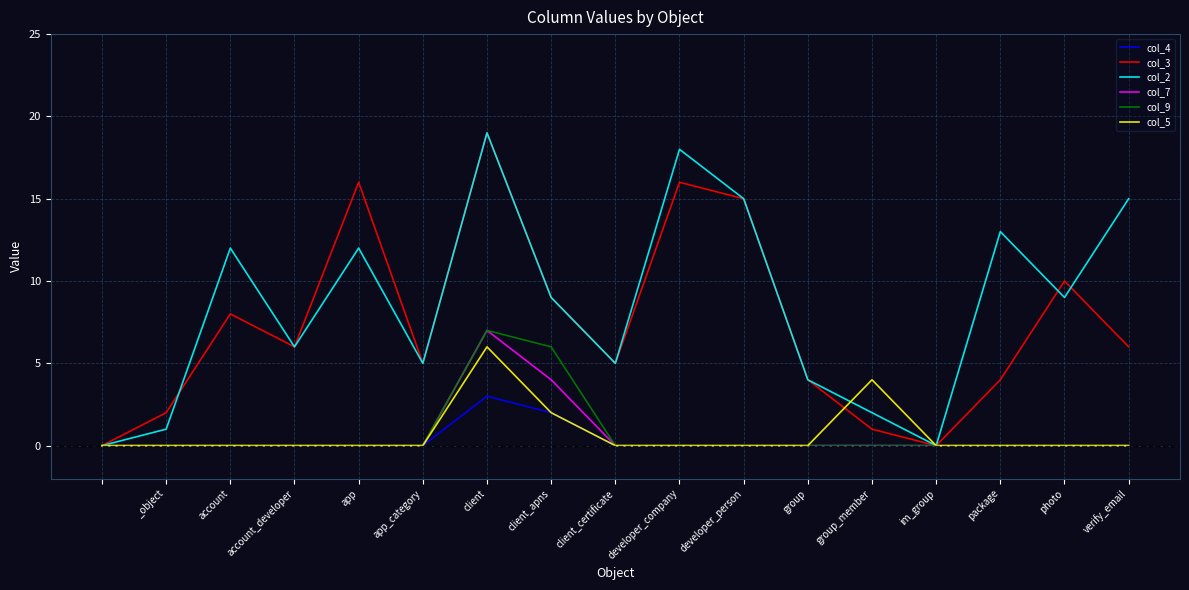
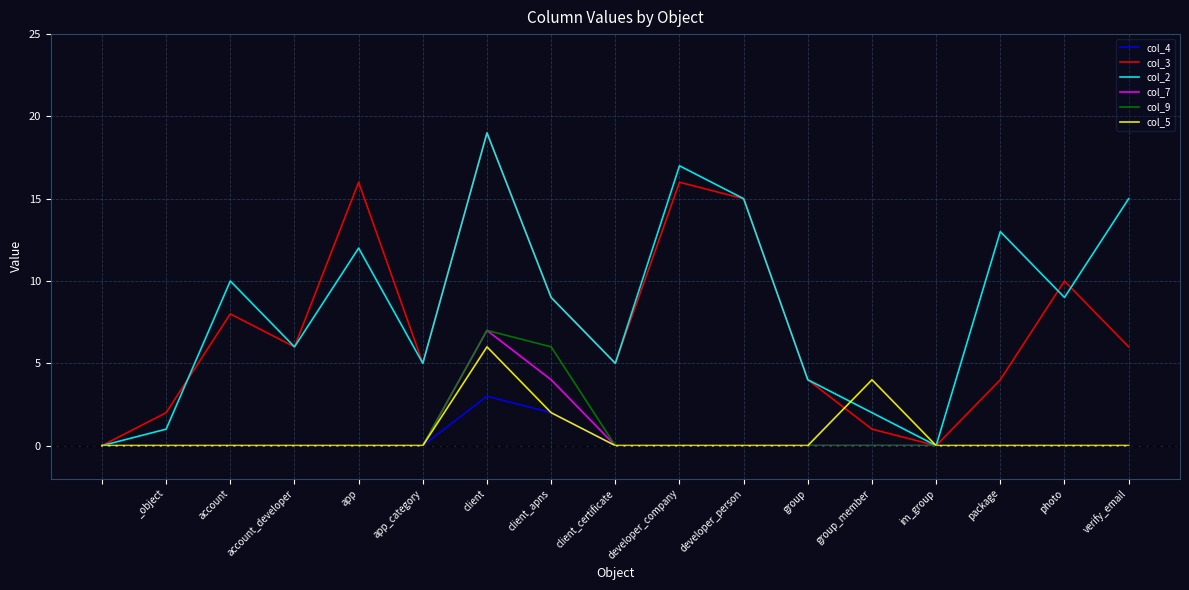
col_2, account: 12 -> 10
col_2, developer_company: 18 -> 17
